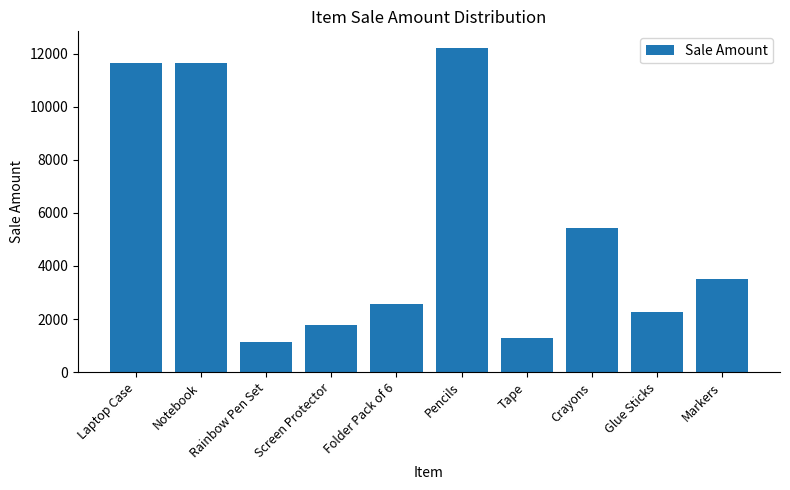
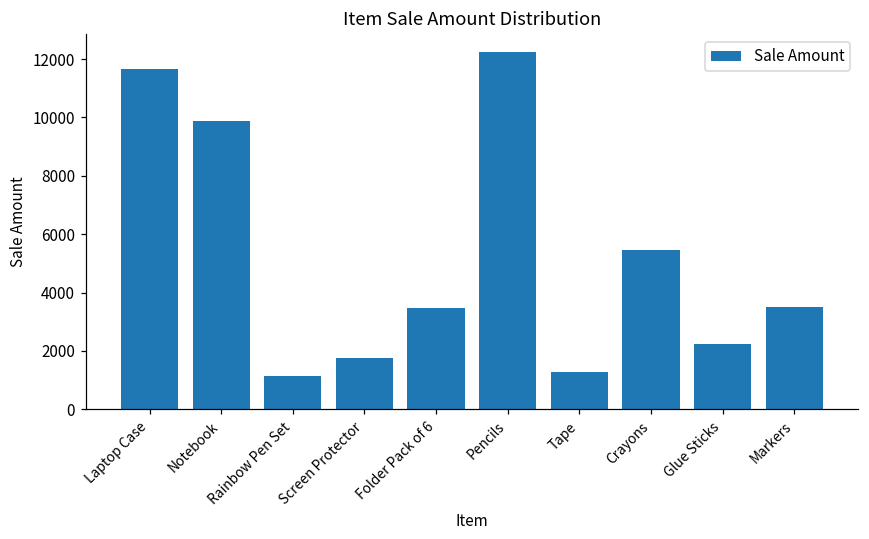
Notebook: 11600 -> 9900
Folder Pack of 6: 2600 -> 3500
